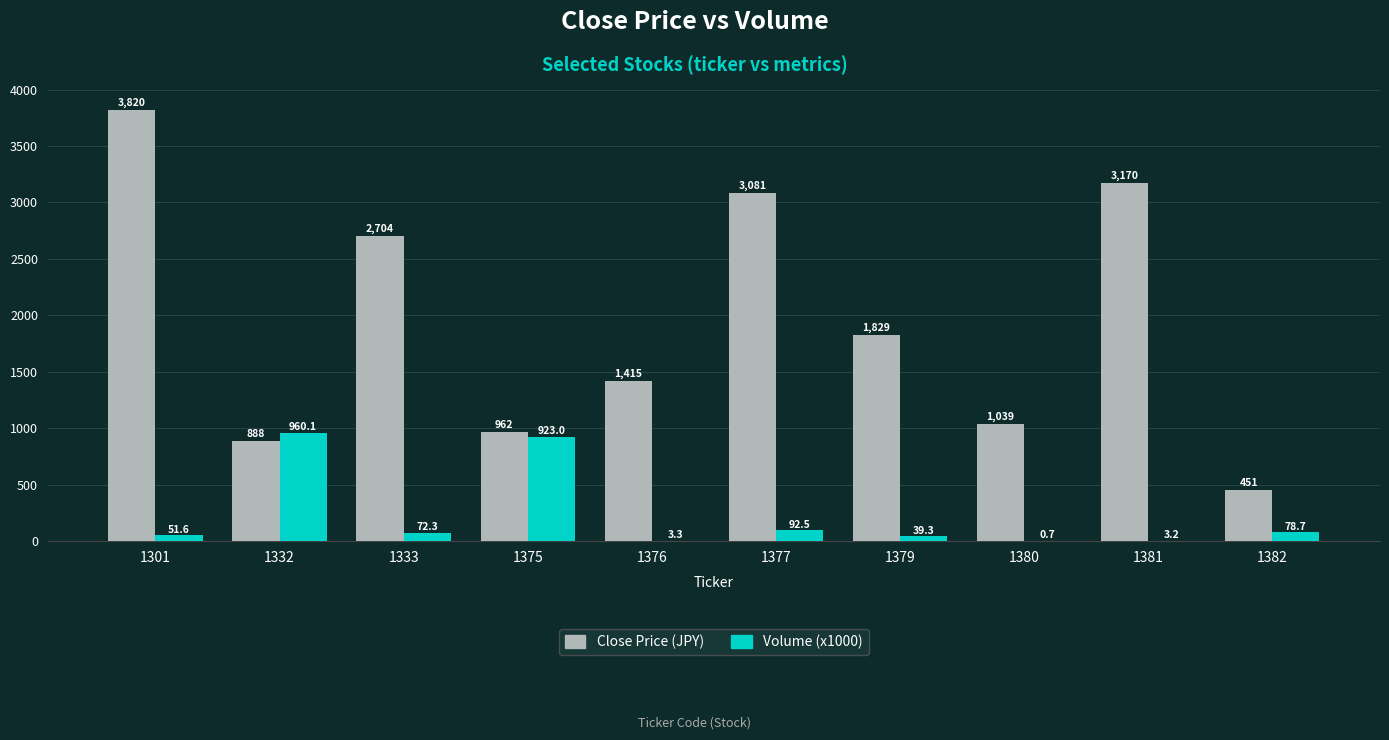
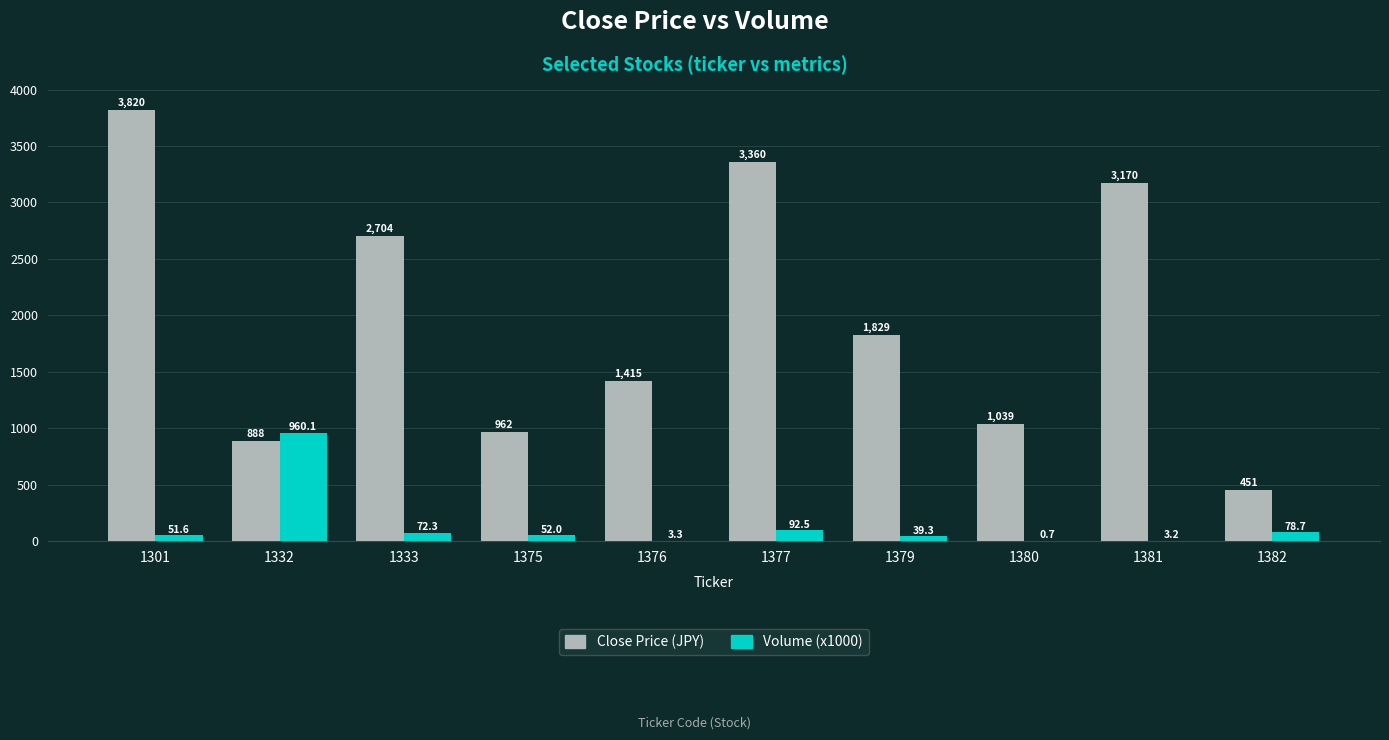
Volume (x1000), 1375: 923.0 -> 52.0
Close Price (JPY), 1377: 3,081 -> 3,360
